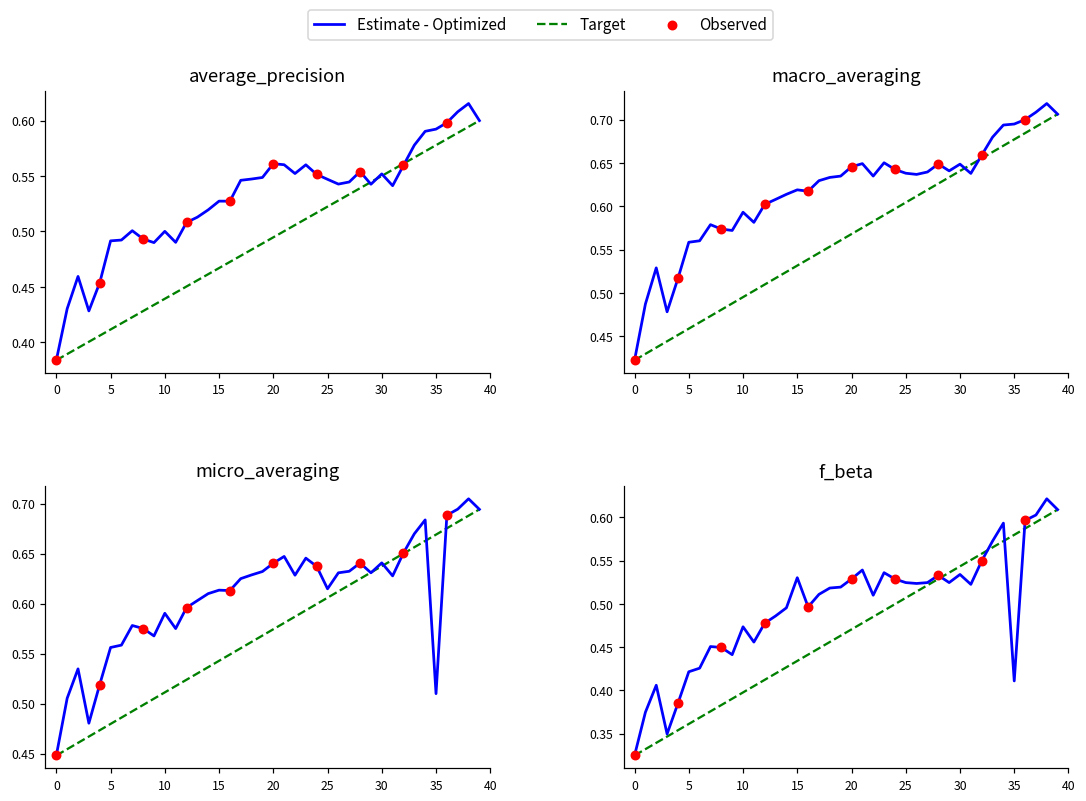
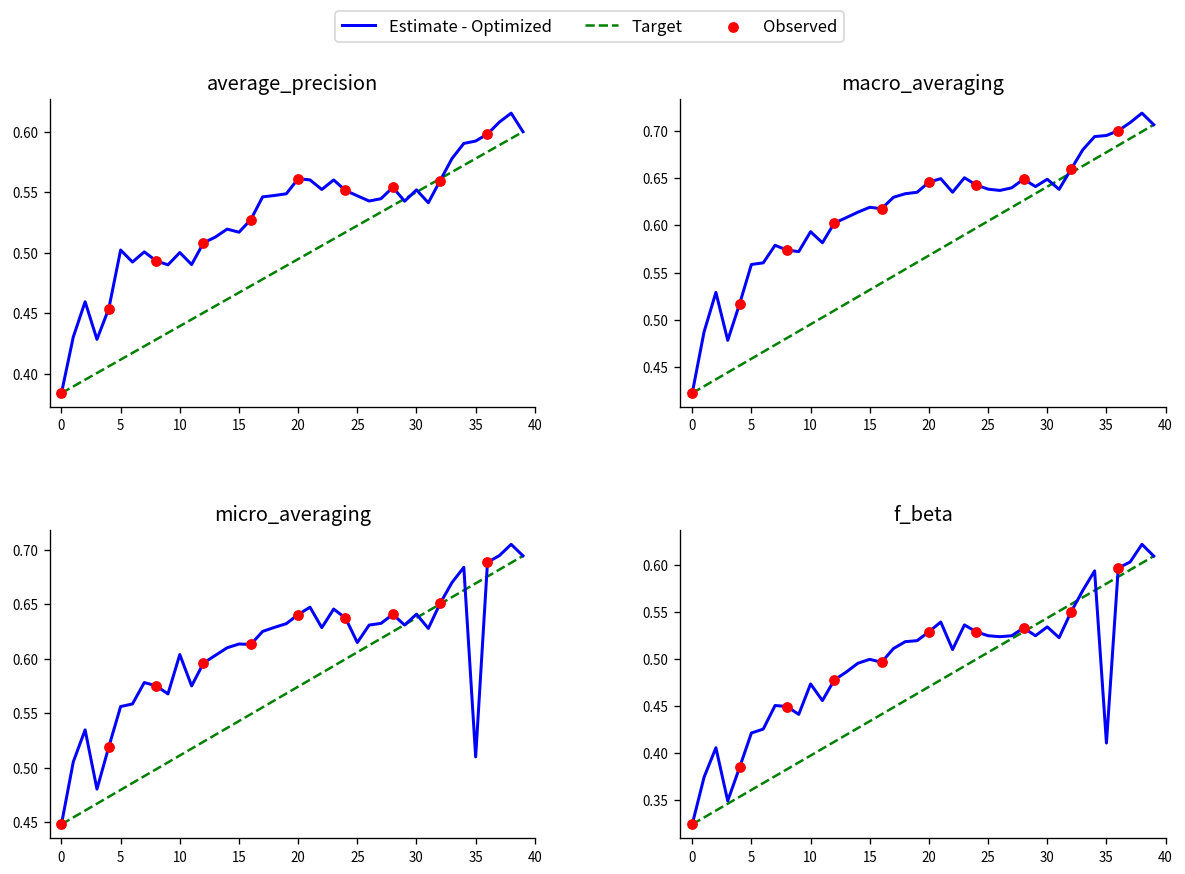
average_precision, Estimate - Optimized, 5: 0.492 -> 0.502
average_precision, Estimate - Optimized, 15: 0.527 -> 0.517
micro_averaging, Estimate - Optimized, 10: 0.59 -> 0.60
f_beta, Estimate - Optimized, 15: 0.53 -> 0.50
